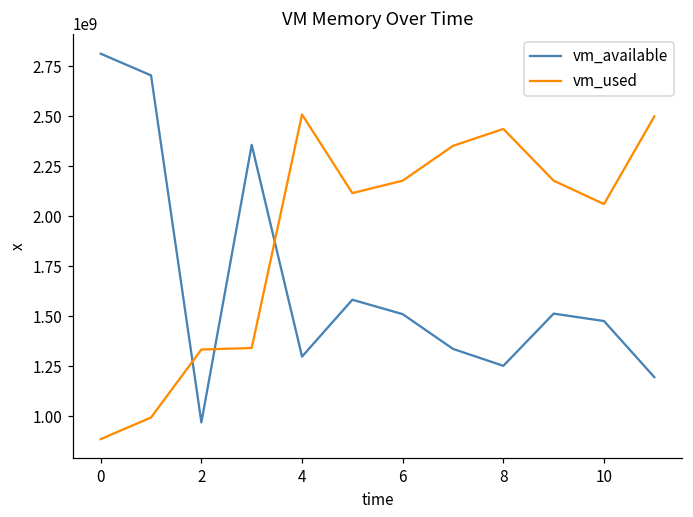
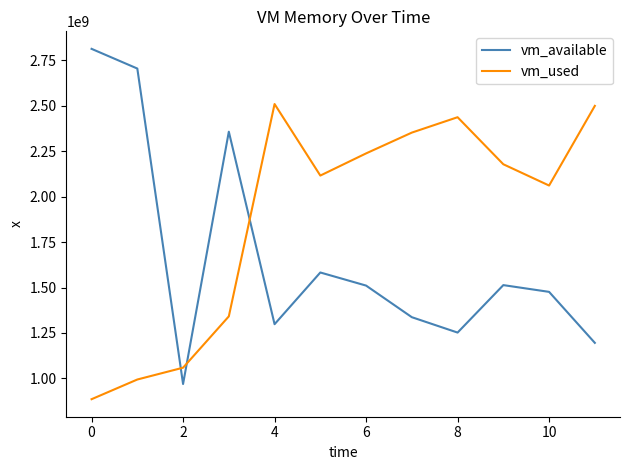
vm_used, 2: 1330000000 -> 1060000000
vm_used, 6: 2180000000 -> 2240000000
